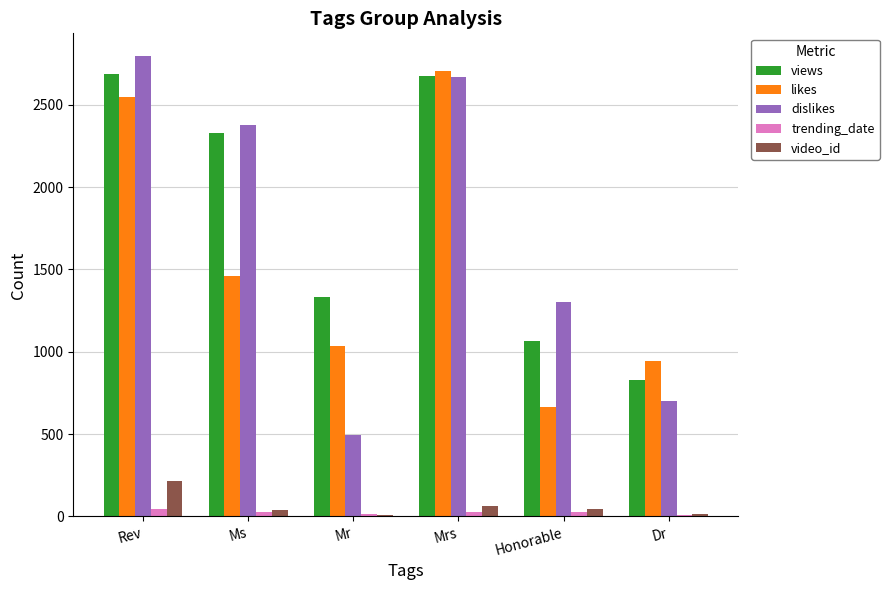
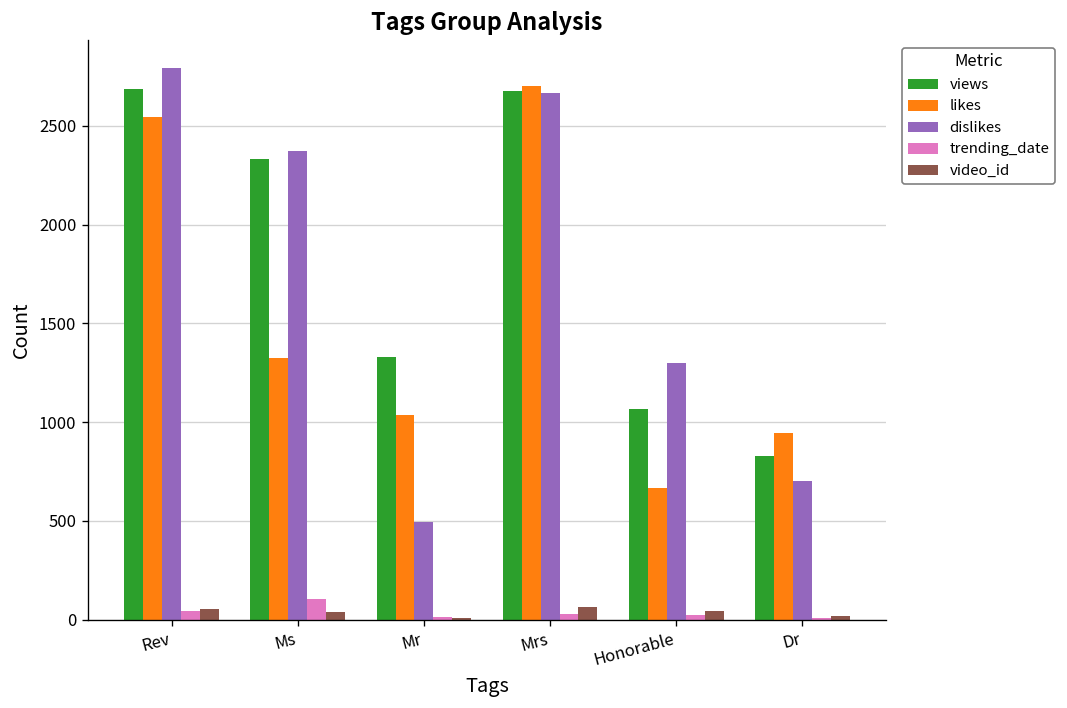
video_id, Rev: 210 -> 60
likes, Ms: 1460 -> 1320
trending_date, Ms: 30 -> 100
